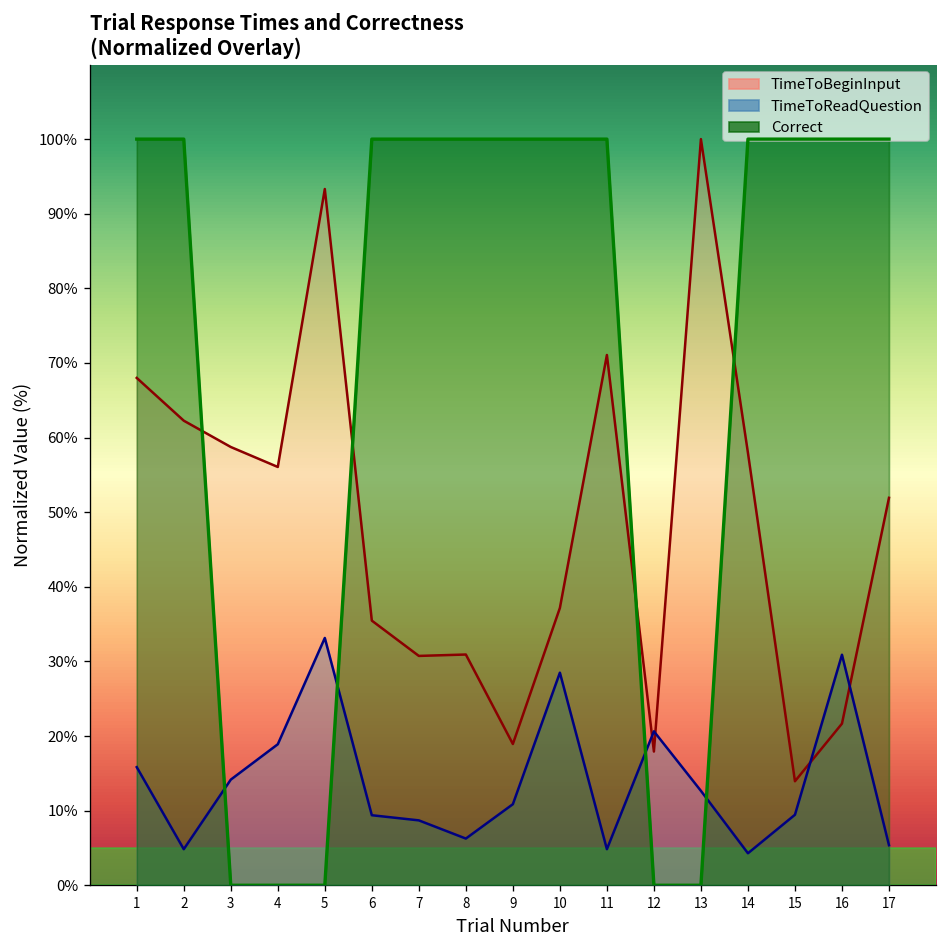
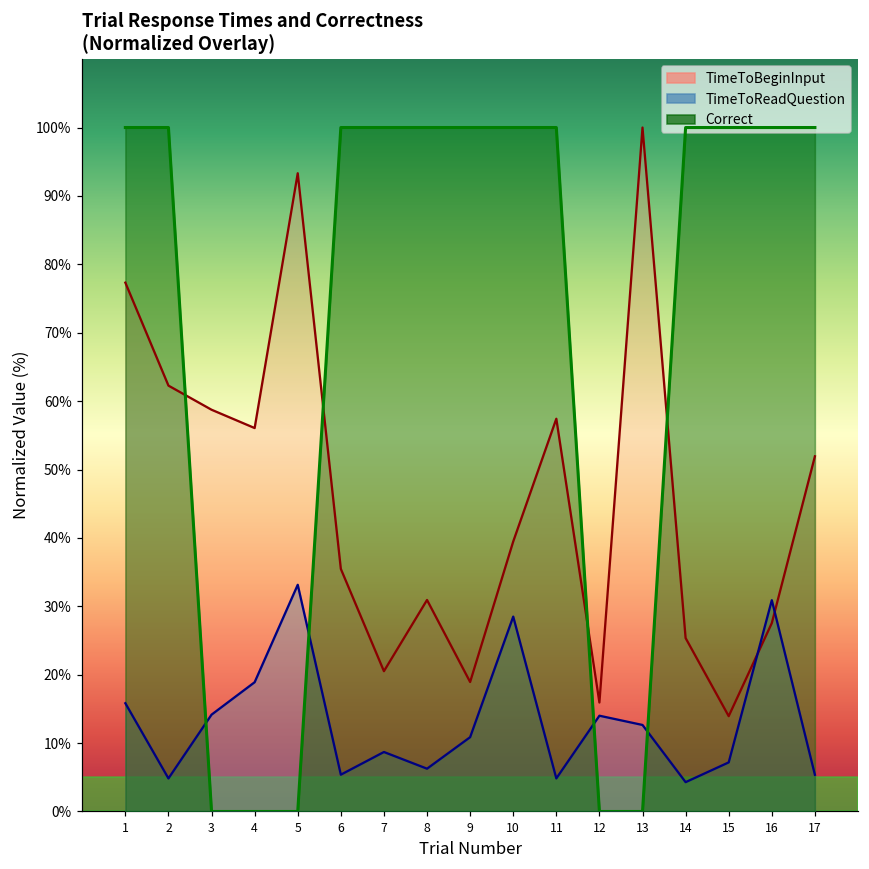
TimeToBeginInput, 1: 68% -> 77%
TimeToReadQuestion, 6: 9% -> 5%
TimeToBeginInput, 7: 31% -> 21%
TimeToBeginInput, 10: 37% -> 39%
TimeToBeginInput, 11: 71% -> 57%
TimeToBeginInput, 12: 18% -> 16%
TimeToReadQuestion, 12: 21% -> 14%
TimeToBeginInput, 14: 58% -> 25%
TimeToReadQuestion, 15: 9% -> 7%
TimeToBeginInput, 16: 22% -> 28%
